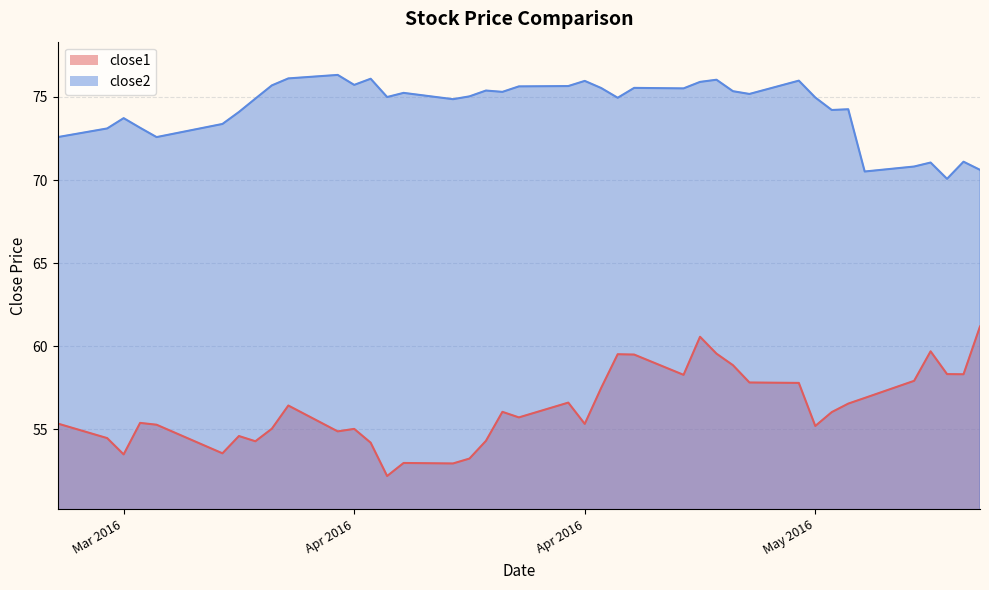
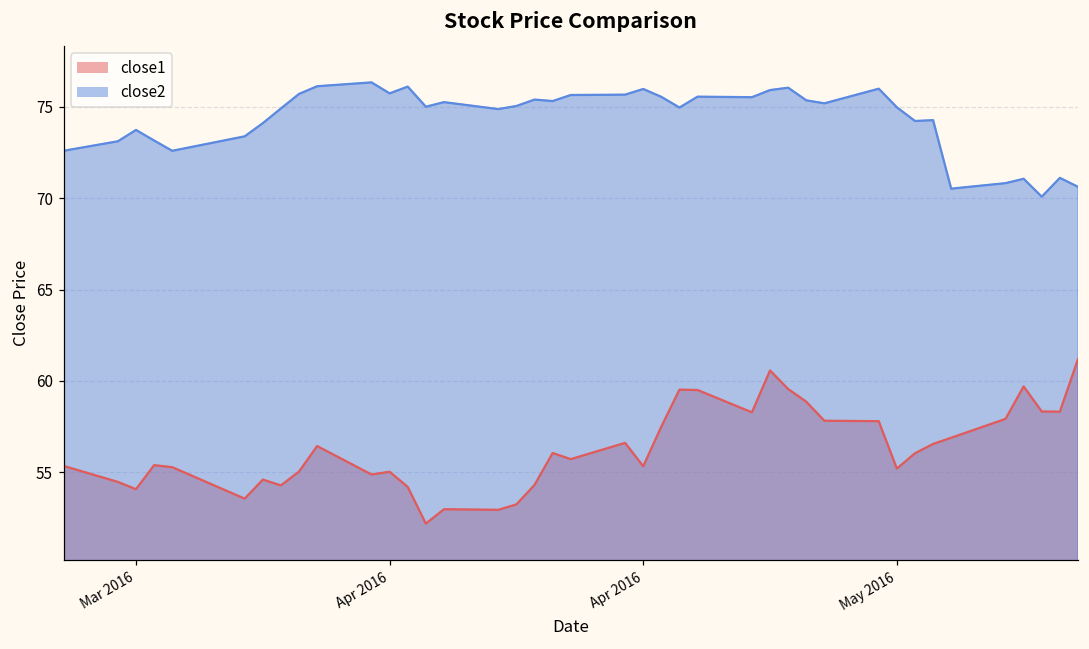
close1, Mar 2016: 53.5 -> 54.1
